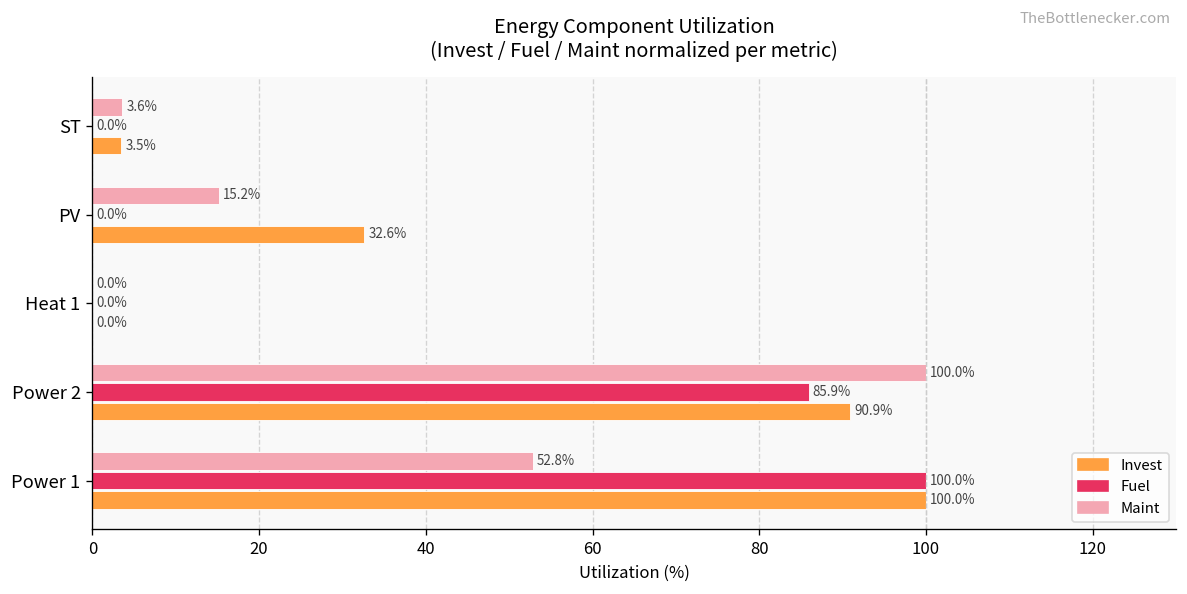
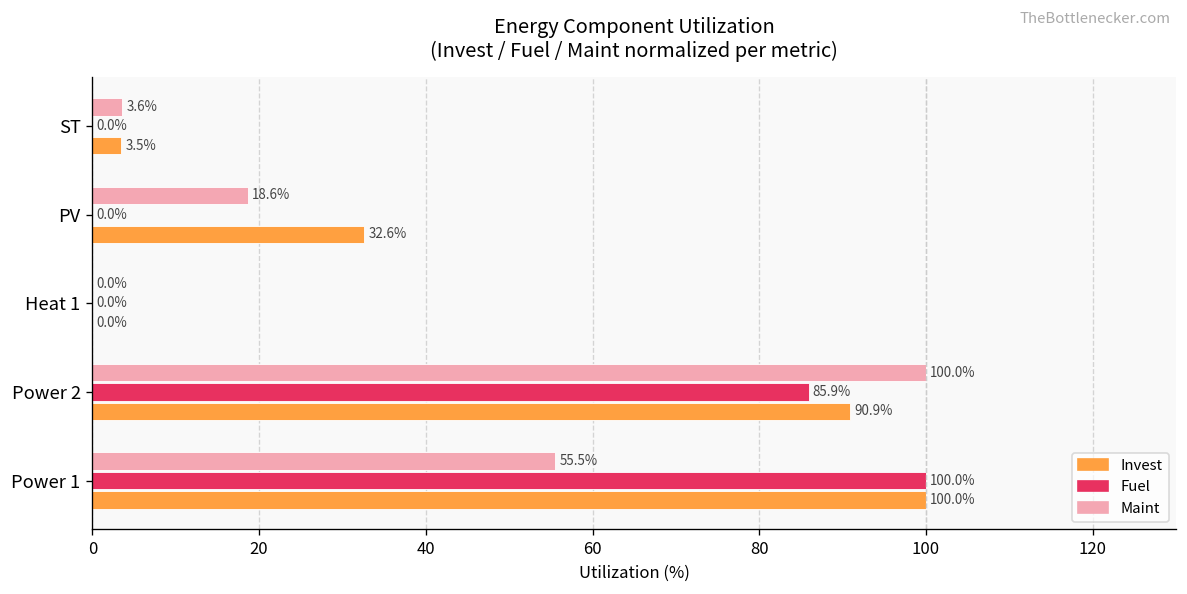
Maint, PV: 15.2% -> 18.6%
Maint, Power 1: 52.8% -> 55.5%
